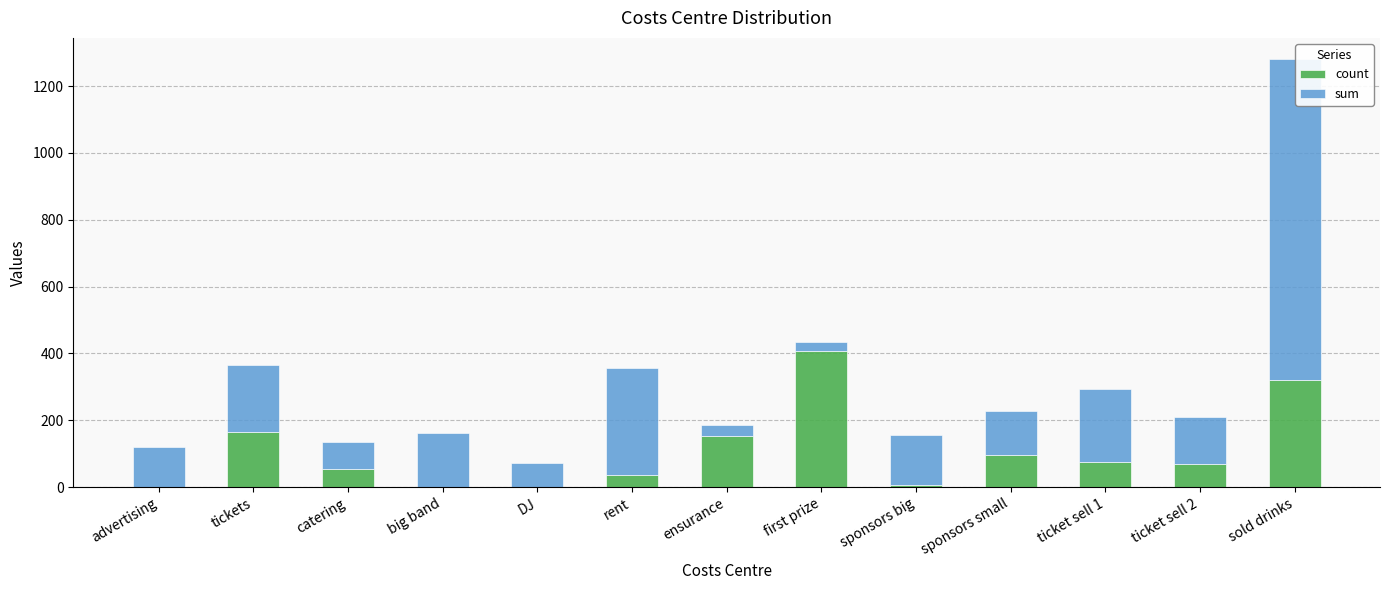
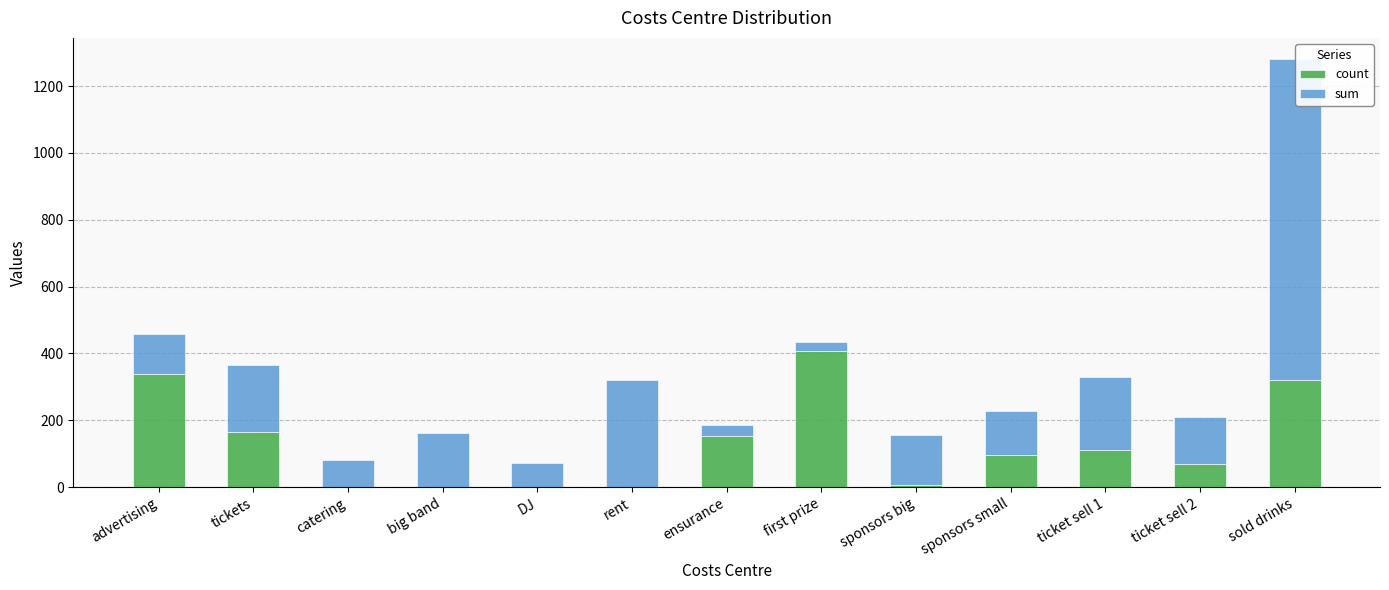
count, advertising: 0 -> 340
count, catering: 50 -> 0
count, rent: 40 -> 0
count, ticket sell 1: 70 -> 110
